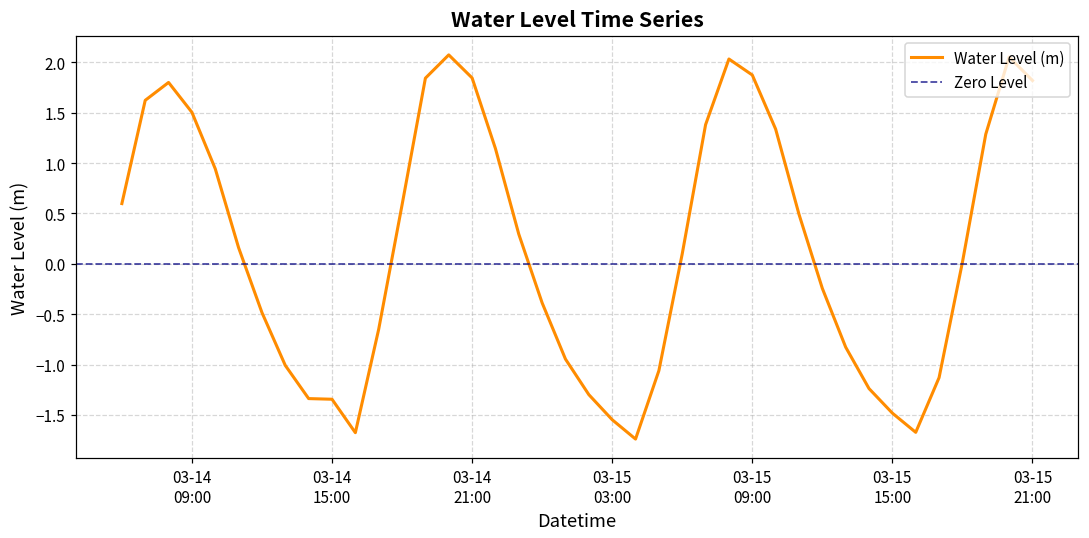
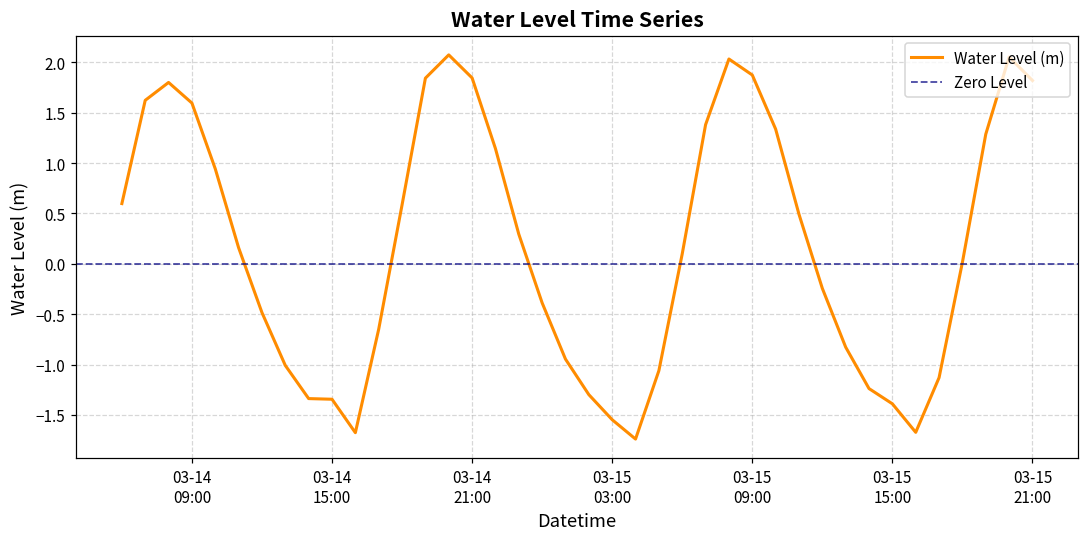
03-14 09:00: 1.5 -> 1.6
03-15 15:00: -1.5 -> -1.4
